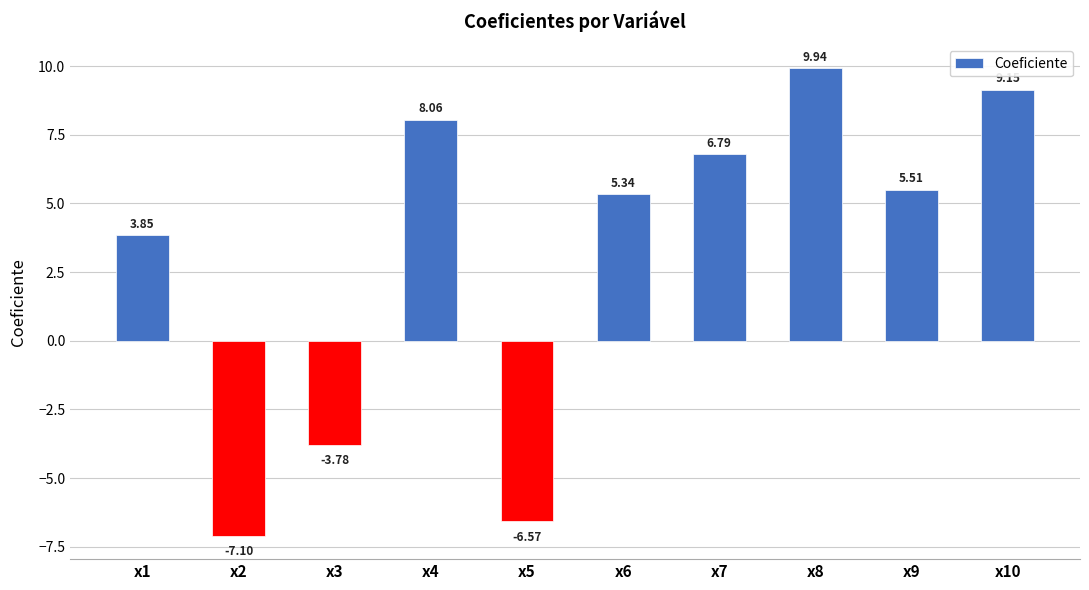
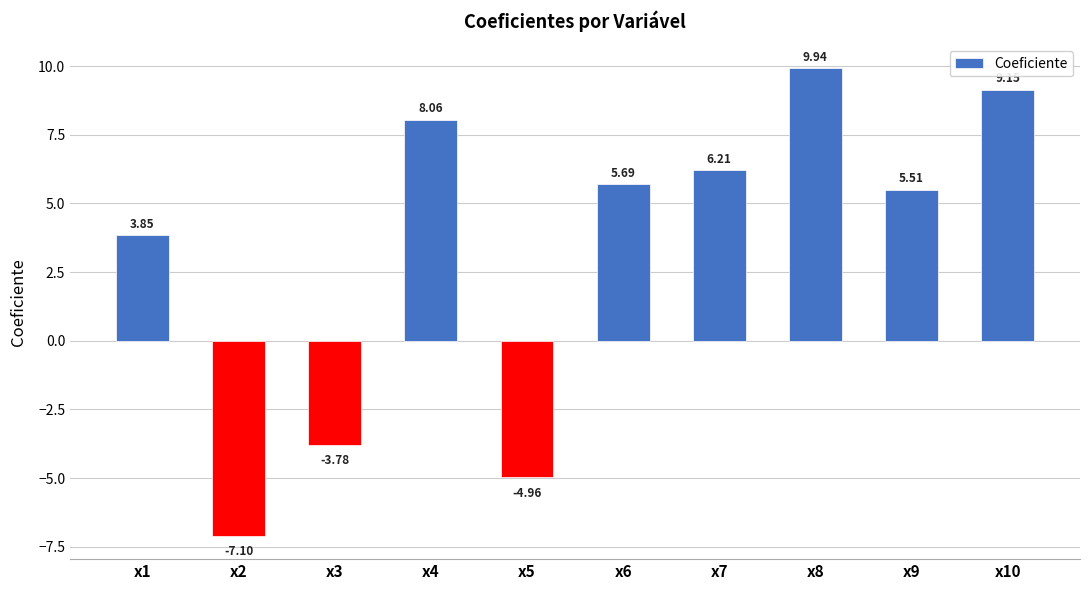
x5: -6.57 -> -4.96
x6: 5.34 -> 5.69
x7: 6.79 -> 6.21
